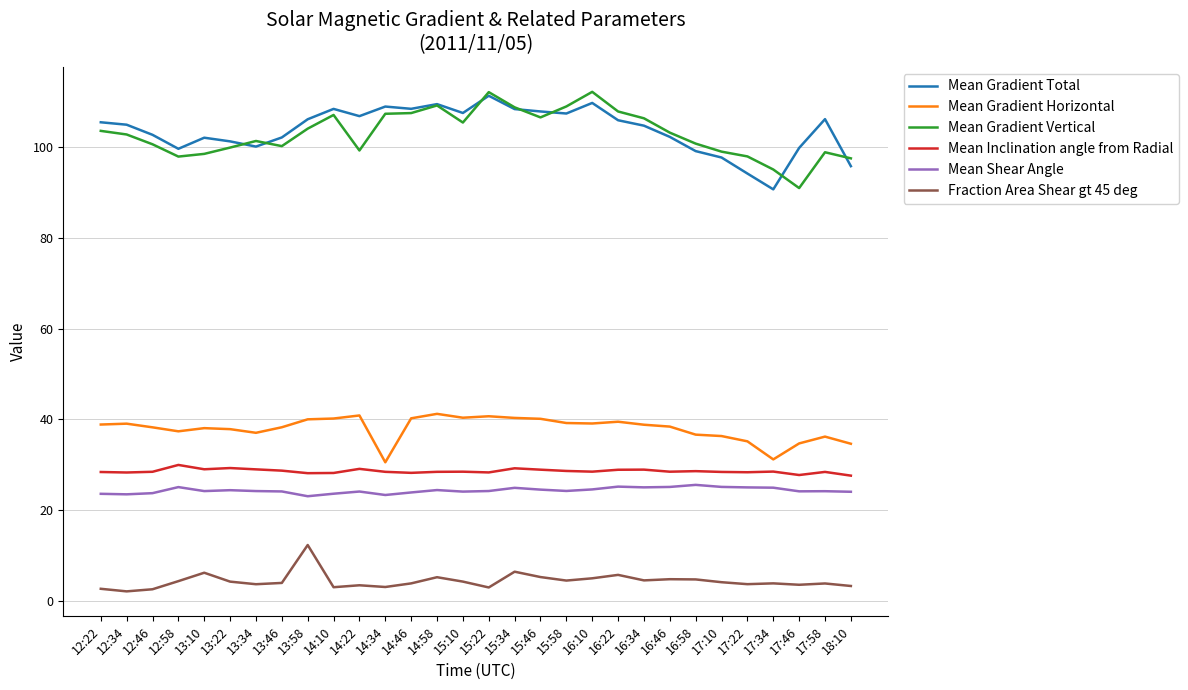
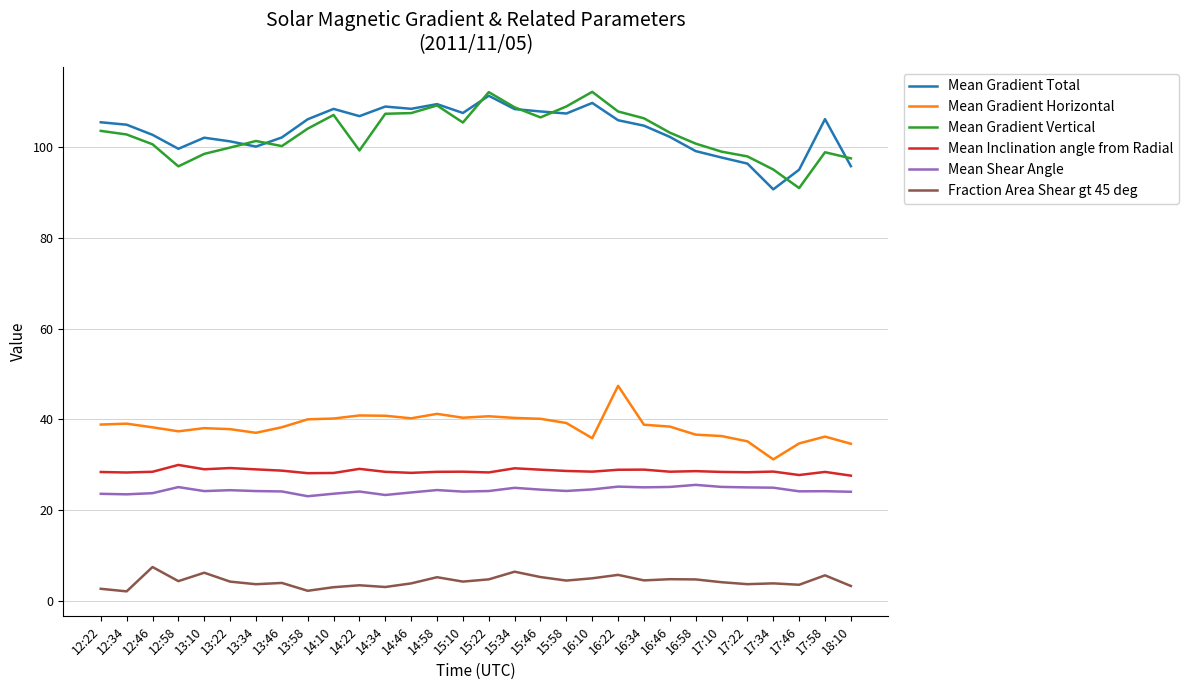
Fraction Area Shear gt 45 deg, 12:46: 3 -> 8
Mean Gradient Vertical, 12:58: 98 -> 96
Fraction Area Shear gt 45 deg, 13:58: 12 -> 2
Mean Gradient Horizontal, 14:34: 31 -> 41
Fraction Area Shear gt 45 deg, 15:22: 3 -> 5
Mean Gradient Horizontal, 16:10: 39 -> 36
Mean Gradient Horizontal, 16:22: 39 -> 47
Mean Gradient Total, 17:22: 94 -> 96
Mean Gradient Total, 17:46: 100 -> 95
Fraction Area Shear gt 45 deg, 17:58: 4 -> 6
